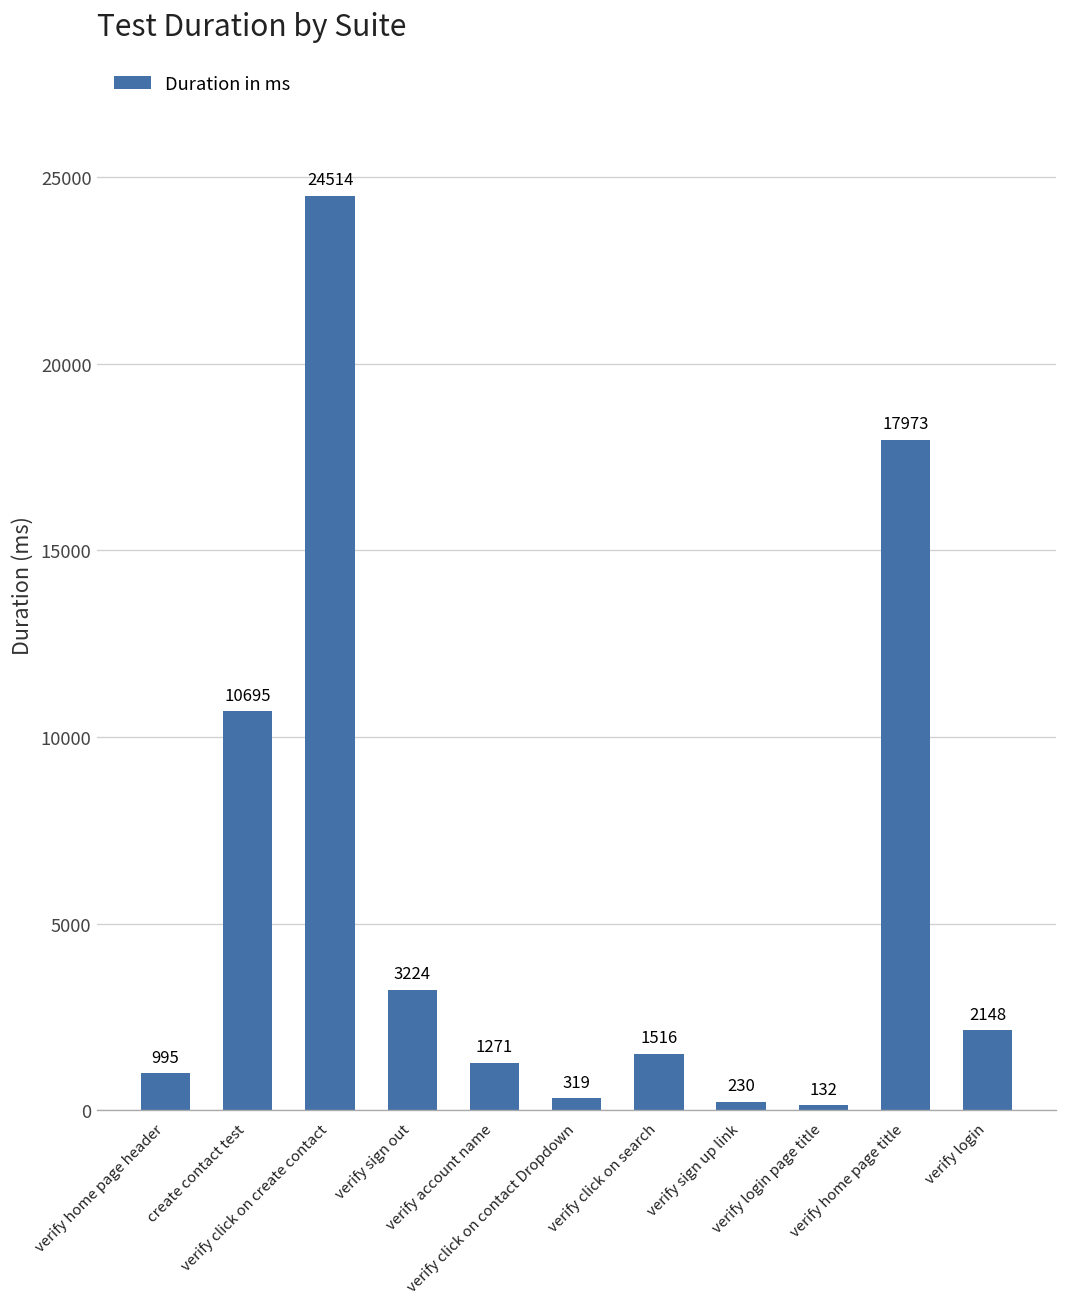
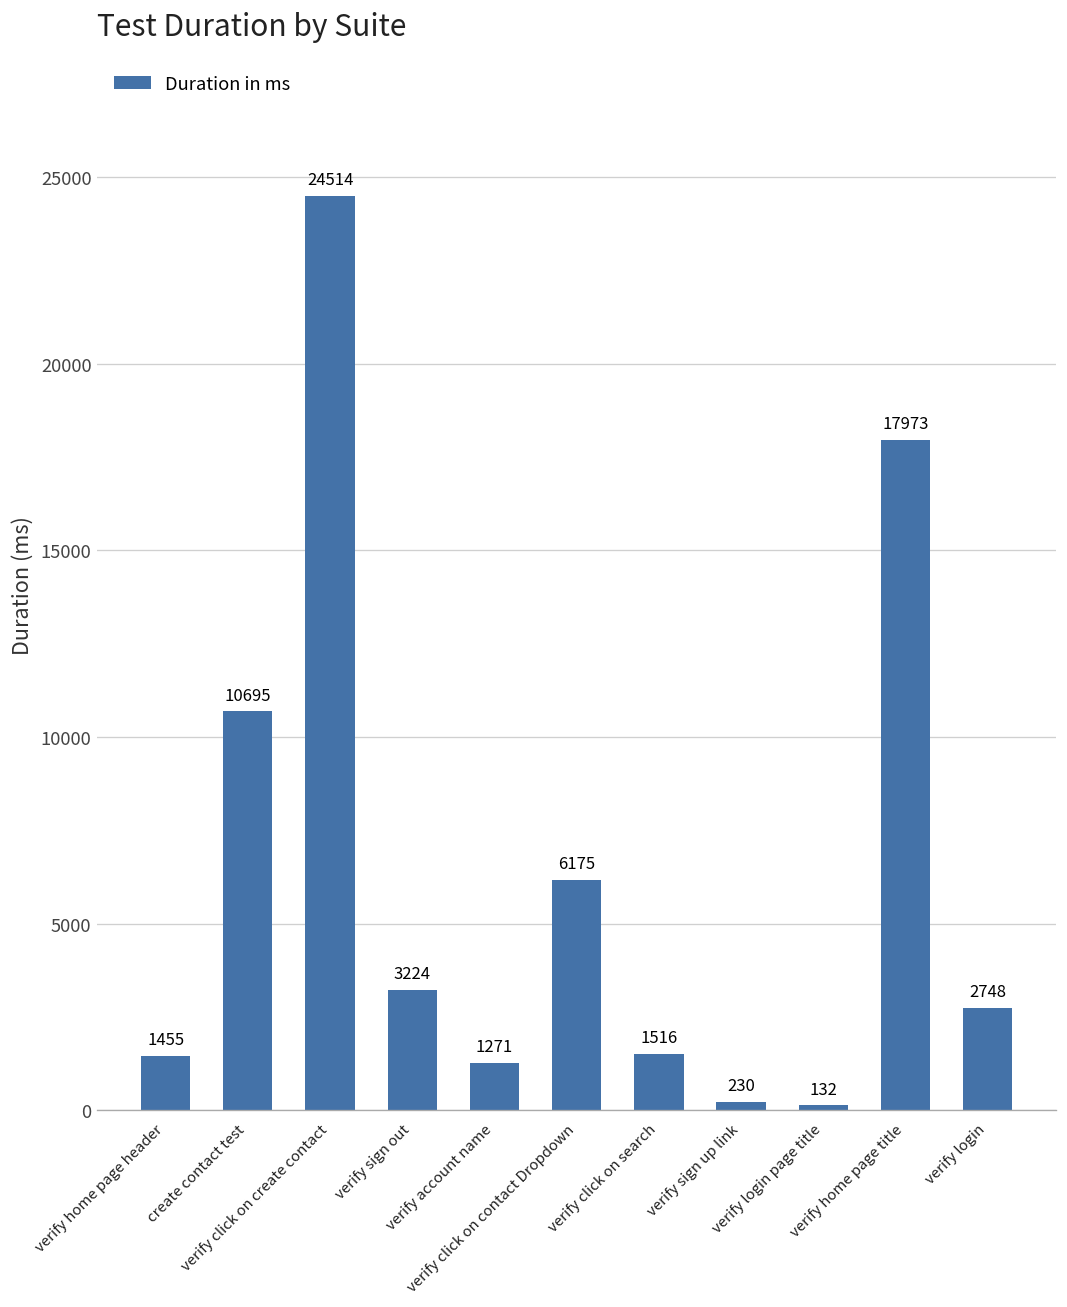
verify home page header: 995 -> 1455
verify click on contact Dropdown: 319 -> 6175
verify login: 2148 -> 2748
